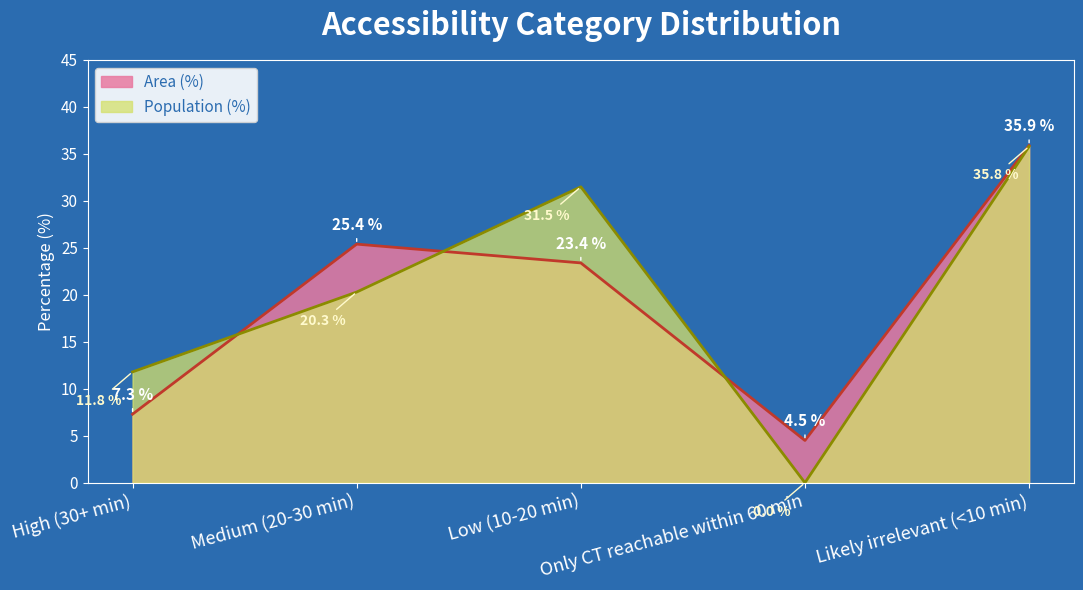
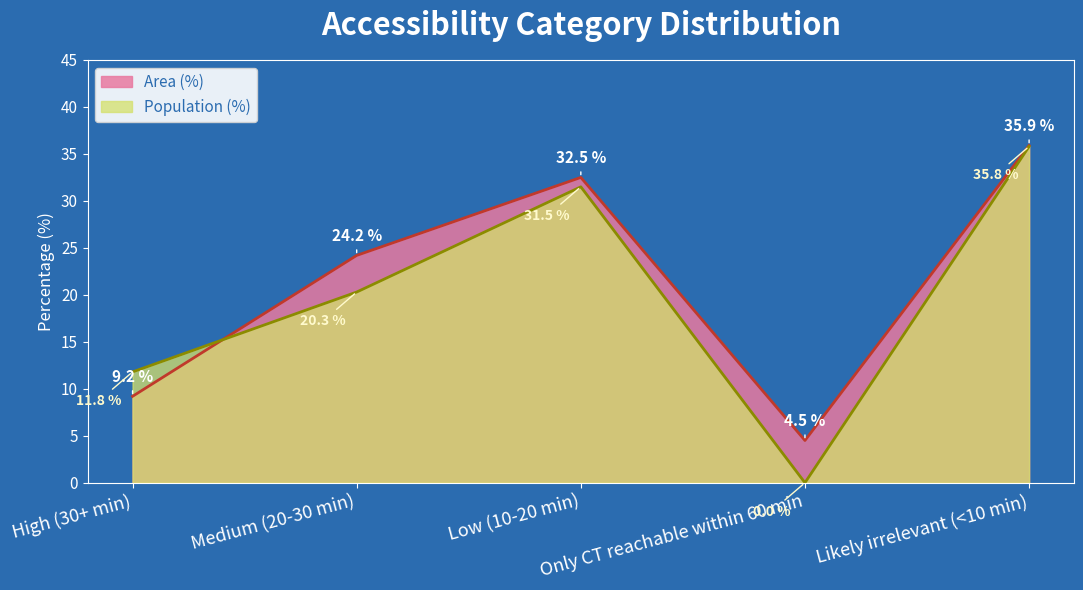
Area (%), High (30+ min): 7.3 % -> 9.2 %
Area (%), Medium (20-30 min): 25.4 % -> 24.2 %
Area (%), Low (10-20 min): 23.4 % -> 32.5 %
